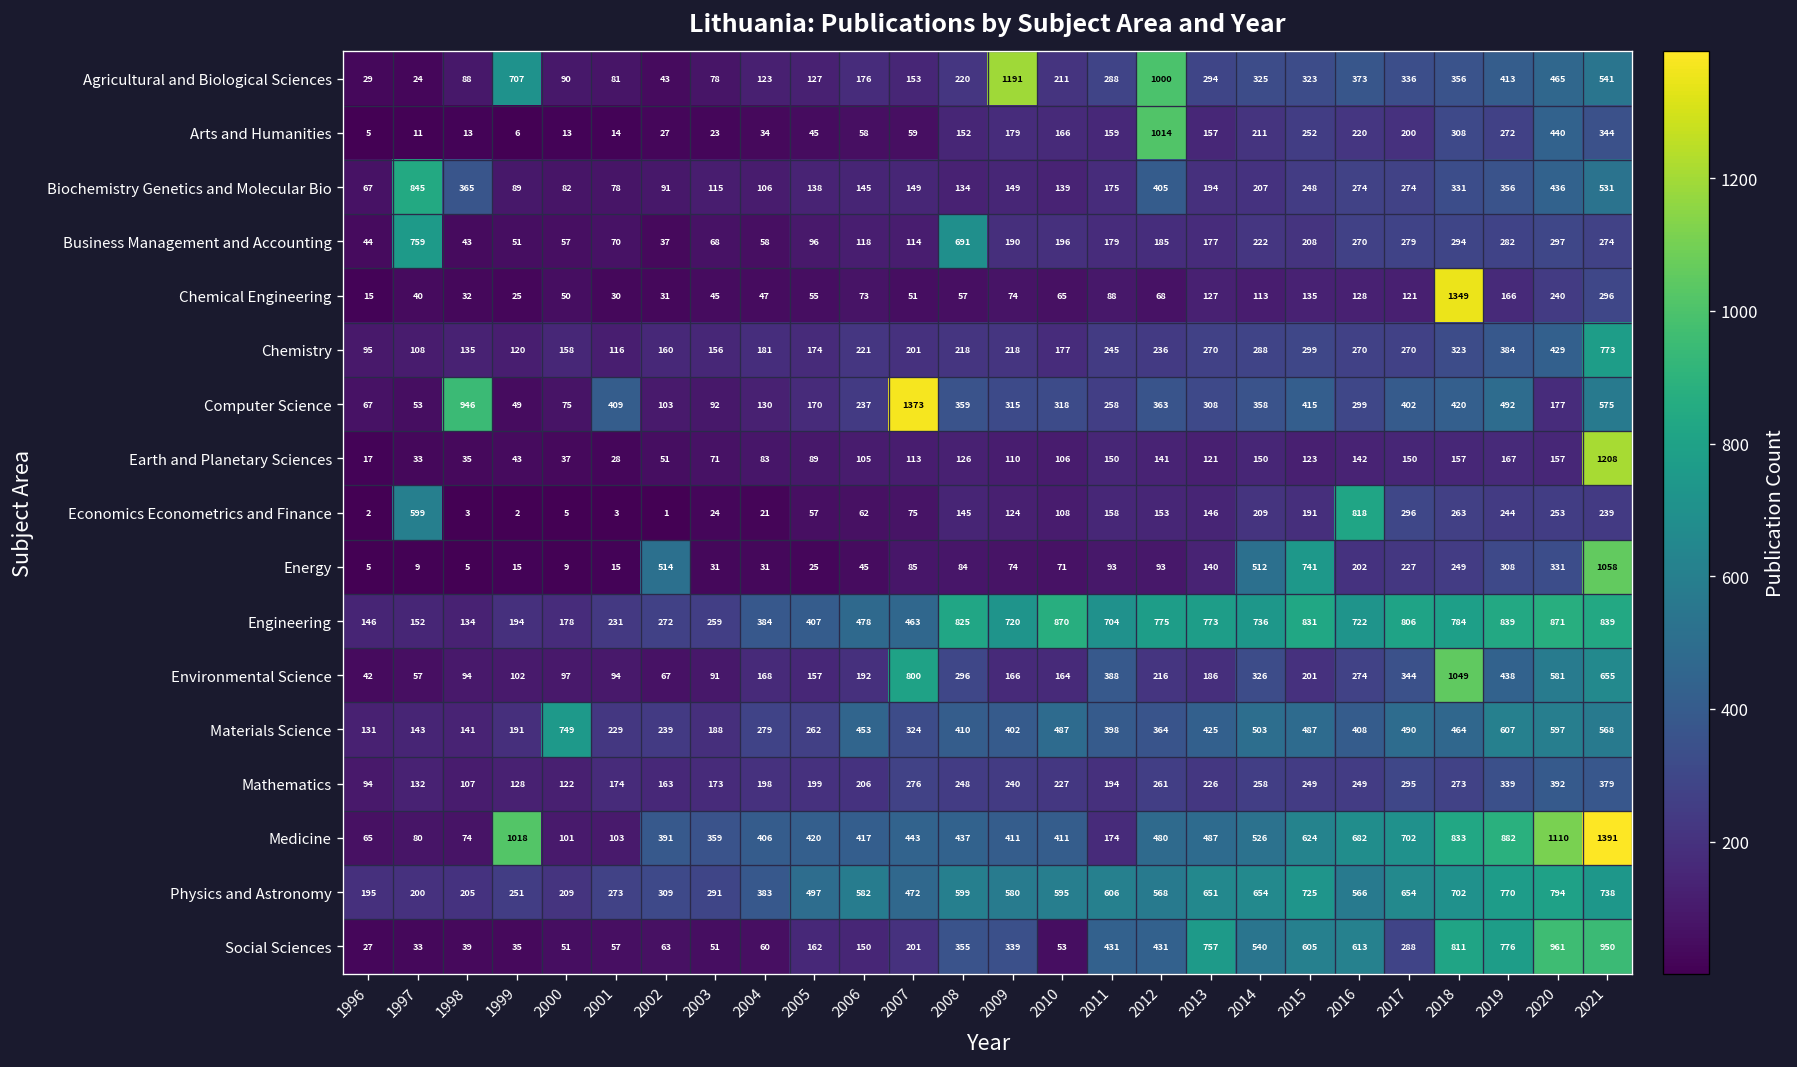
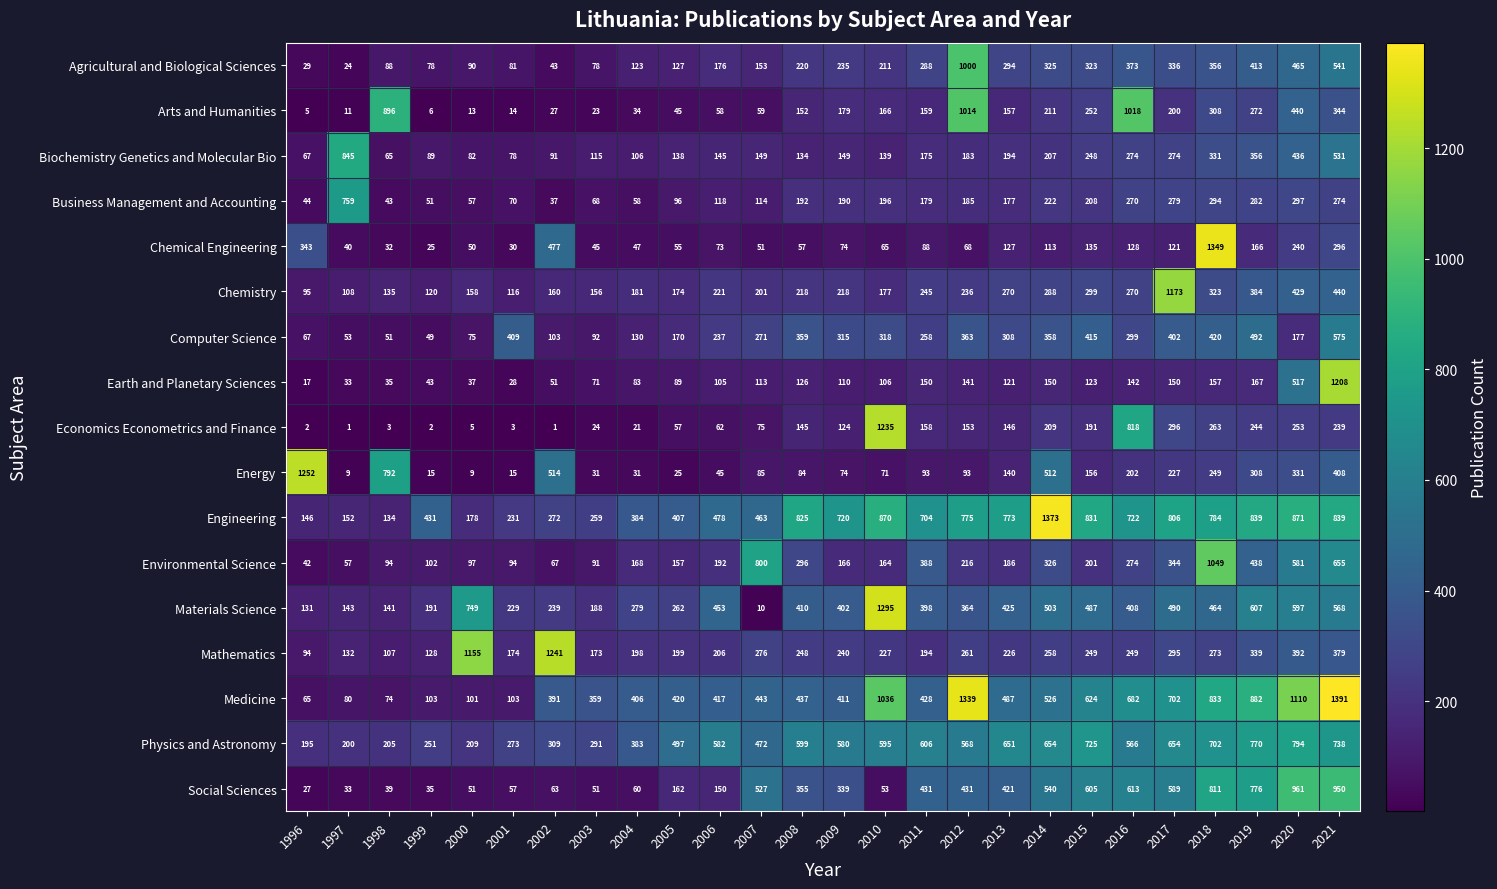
Agricultural and Biological Sciences, 1999: 707 -> 78
Agricultural and Biological Sciences, 2009: 1191 -> 235
Arts and Humanities, 1998: 13 -> 896
Arts and Humanities, 2016: 220 -> 1018
Biochemistry Genetics and Molecular Bio, 1998: 365 -> 65
Biochemistry Genetics and Molecular Bio, 2012: 405 -> 183
Business Management and Accounting, 2008: 691 -> 192
Chemical Engineering, 1996: 15 -> 343
Chemical Engineering, 2002: 31 -> 477
Chemistry, 2017: 270 -> 1173
Chemistry, 2021: 773 -> 440
Computer Science, 1998: 946 -> 51
Computer Science, 2007: 1373 -> 271
Earth and Planetary Sciences, 2020: 157 -> 517
Economics Econometrics and Finance, 1997: 599 -> 1
Economics Econometrics and Finance, 2010: 108 -> 1235
Energy, 1996: 5 -> 1252
Energy, 1998: 5 -> 792
Energy, 2015: 741 -> 156
Energy, 2021: 1058 -> 408
Engineering, 1999: 194 -> 431
Engineering, 2014: 736 -> 1373
Materials Science, 2007: 324 -> 10
Materials Science, 2010: 487 -> 1295
Mathematics, 2000: 122 -> 1155
Mathematics, 2002: 163 -> 1241
Medicine, 1999: 1018 -> 103
Medicine, 2010: 411 -> 1036
Medicine, 2011: 174 -> 428
Medicine, 2012: 480 -> 1339
Social Sciences, 2007: 201 -> 527
Social Sciences, 2013: 757 -> 421
Social Sciences, 2017: 288 -> 589
